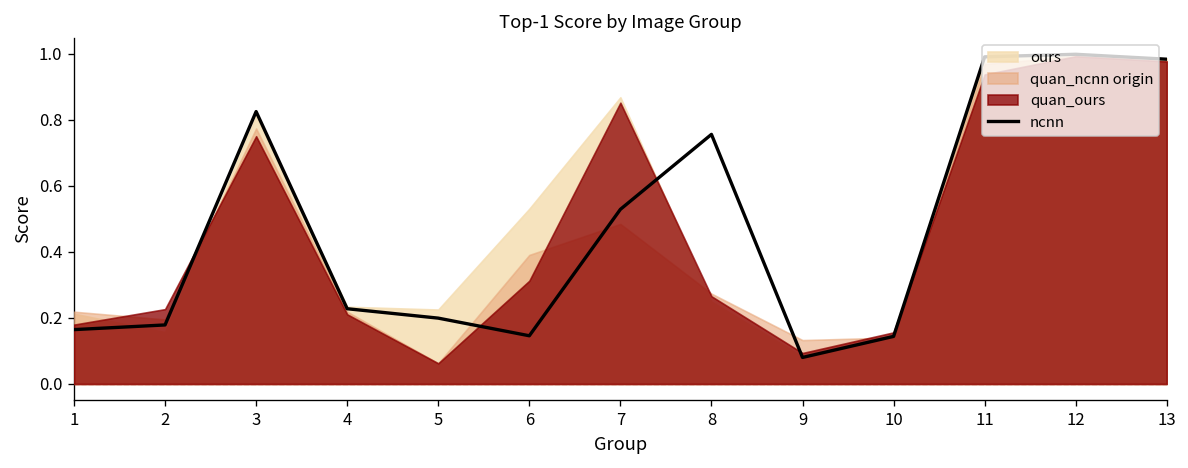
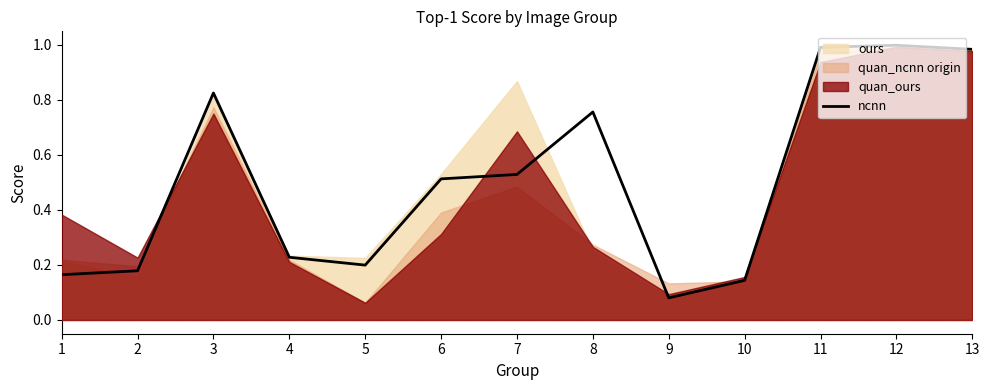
quan_ours, 1: 0.18 -> 0.38
ncnn, 6: 0.15 -> 0.51
quan_ours, 7: 0.85 -> 0.69
